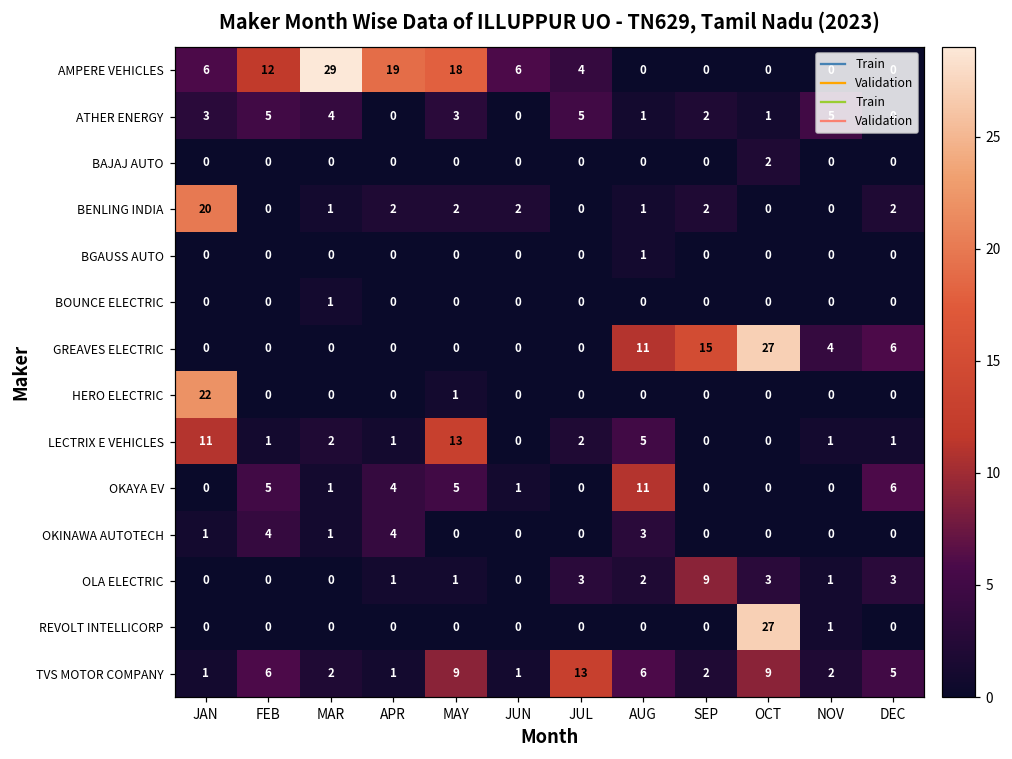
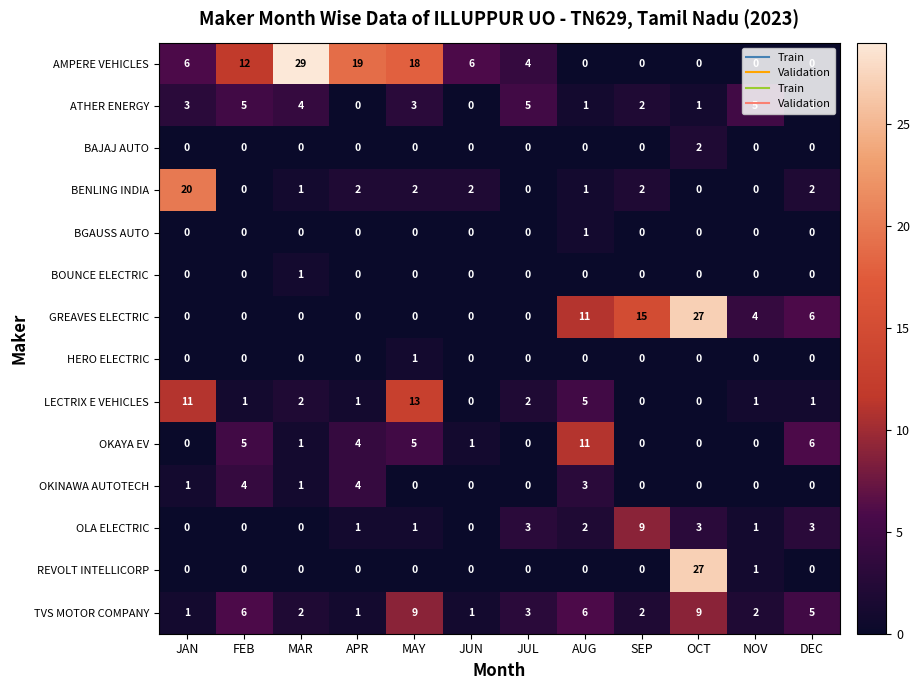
HERO ELECTRIC, JAN: 22 -> 0
TVS MOTOR COMPANY, JUL: 13 -> 3
